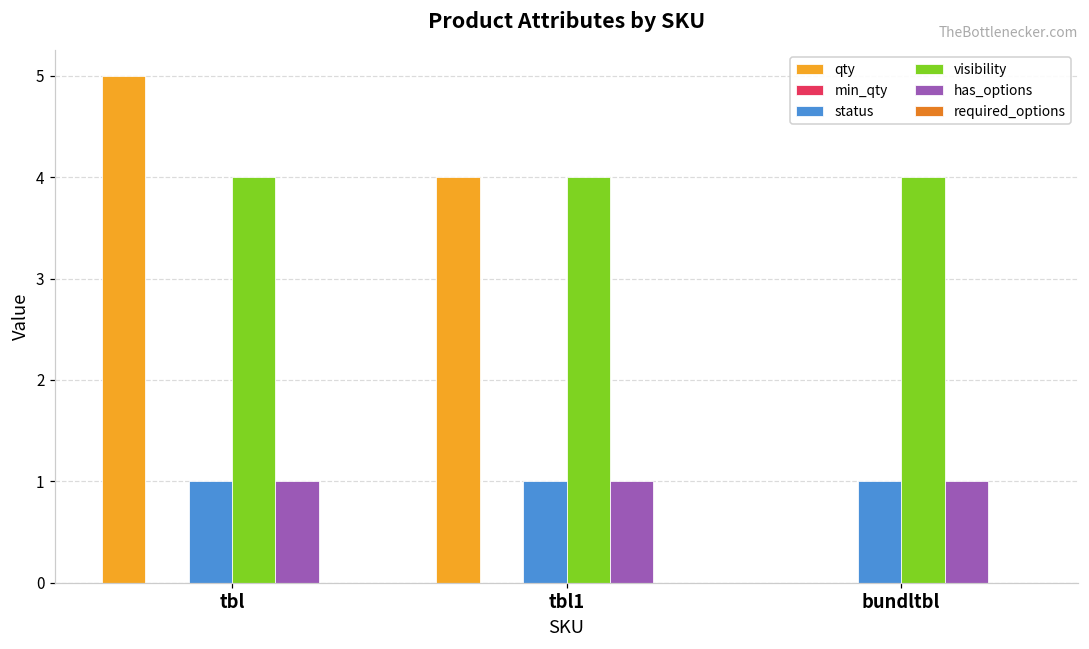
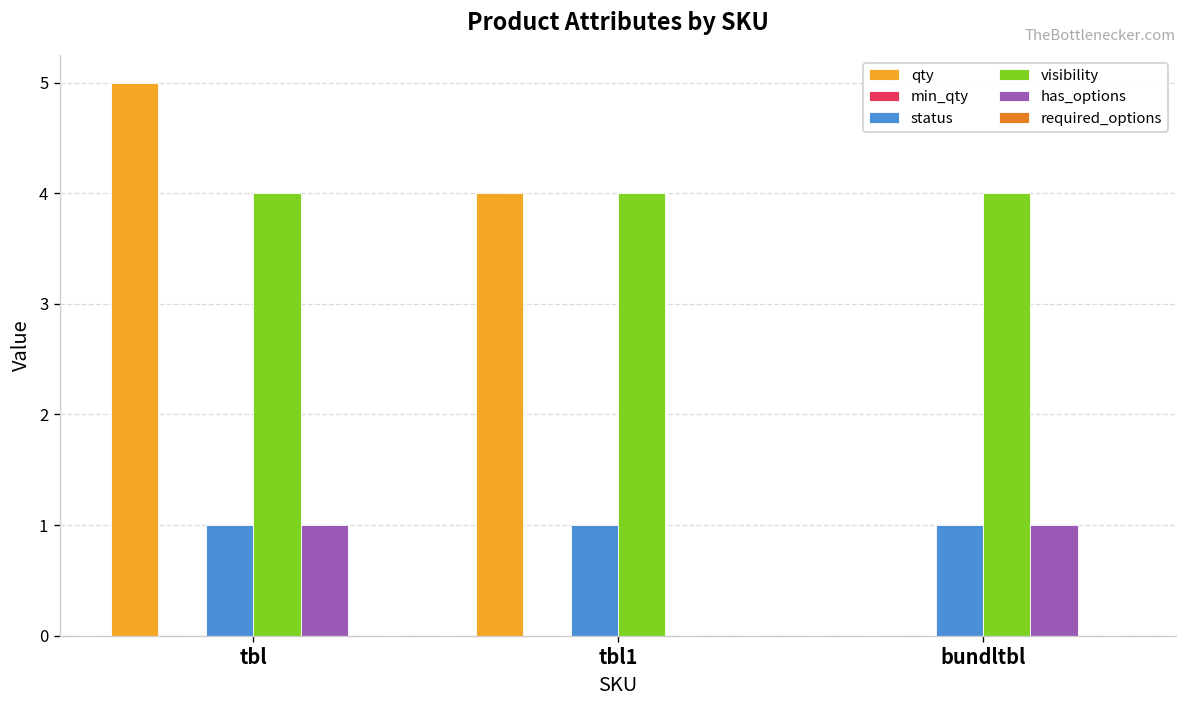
has_options, tbl1: 1 -> 0
